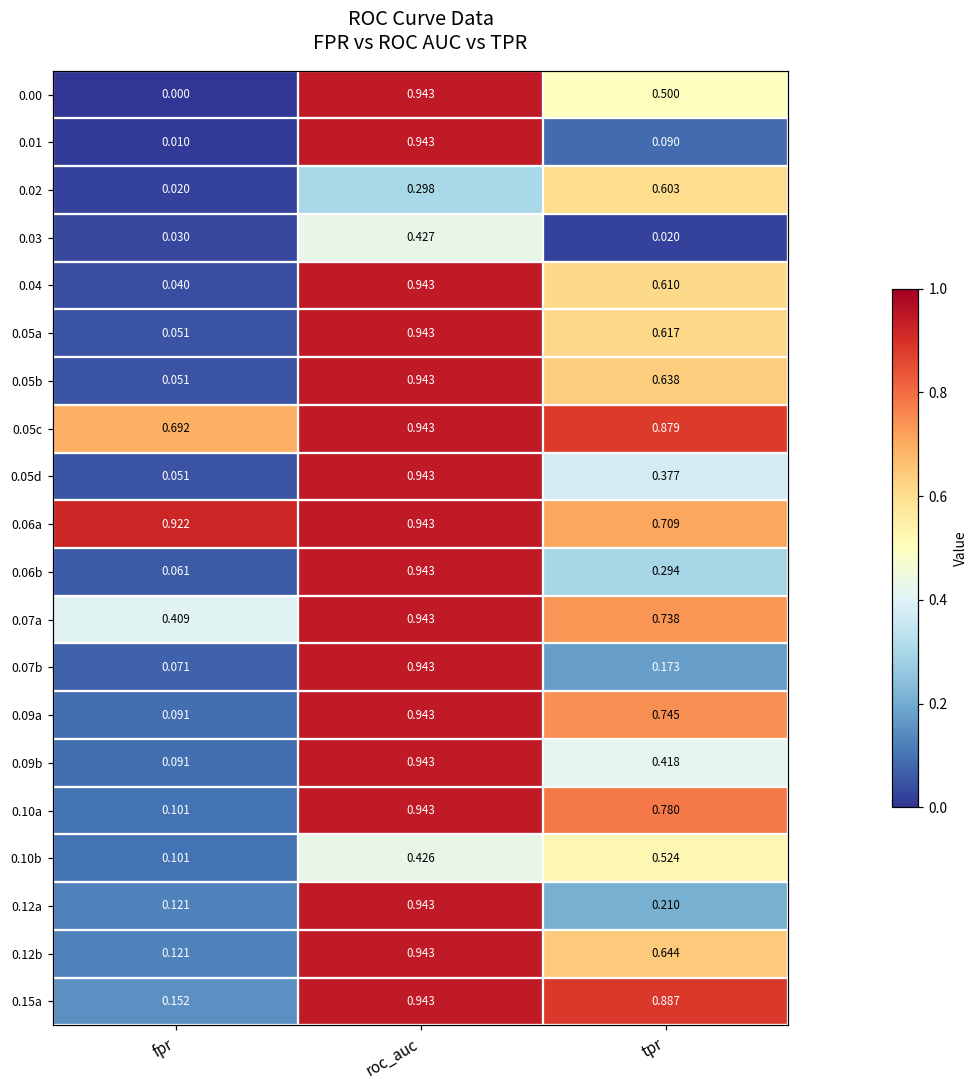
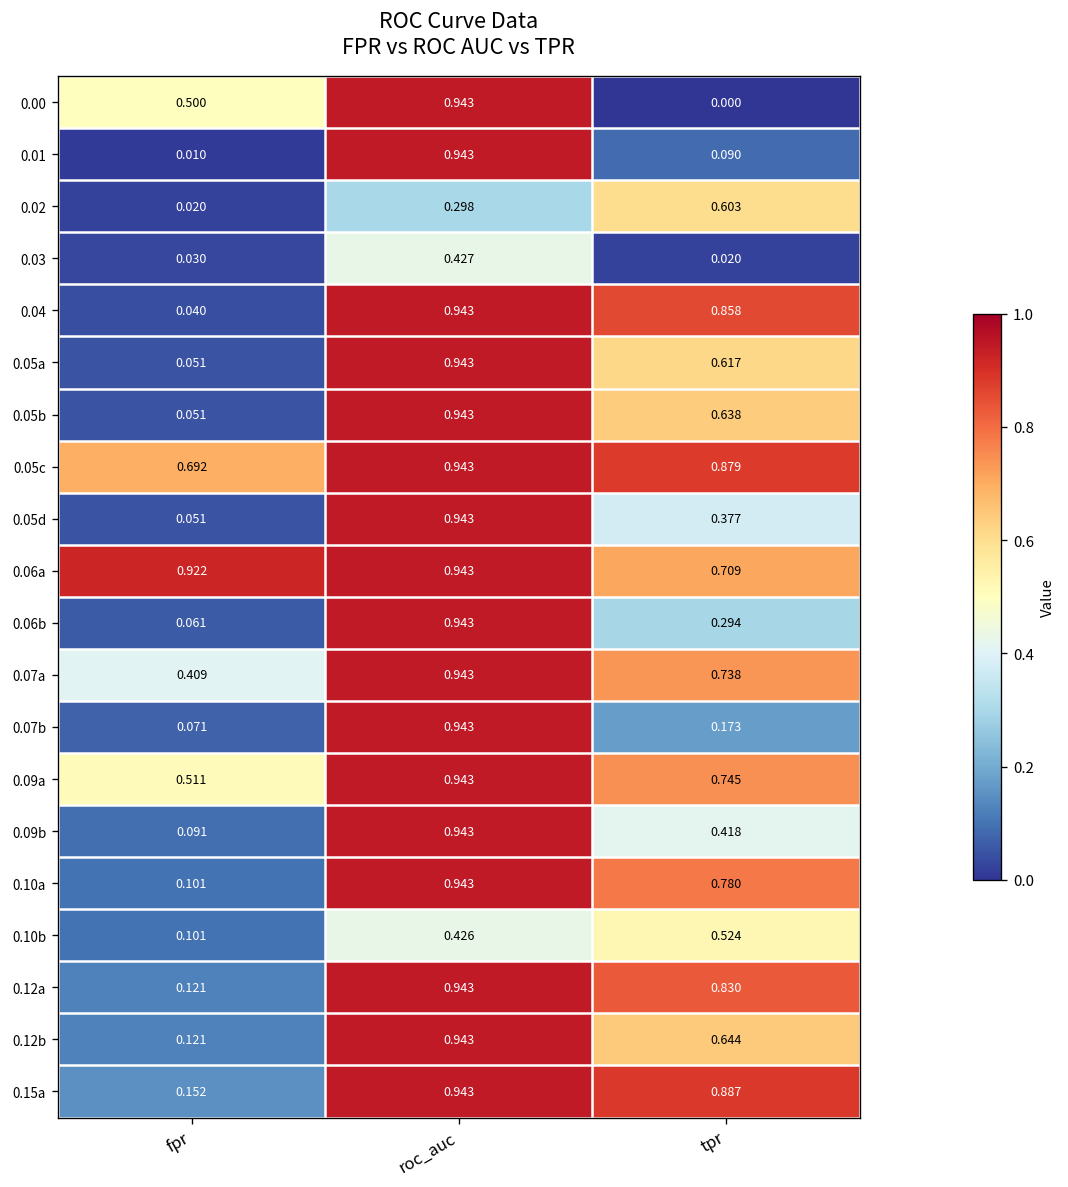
0.00, fpr: 0.000 -> 0.500
0.00, tpr: 0.500 -> 0.000
0.04, tpr: 0.610 -> 0.858
0.09a, fpr: 0.091 -> 0.511
0.12a, tpr: 0.210 -> 0.830
